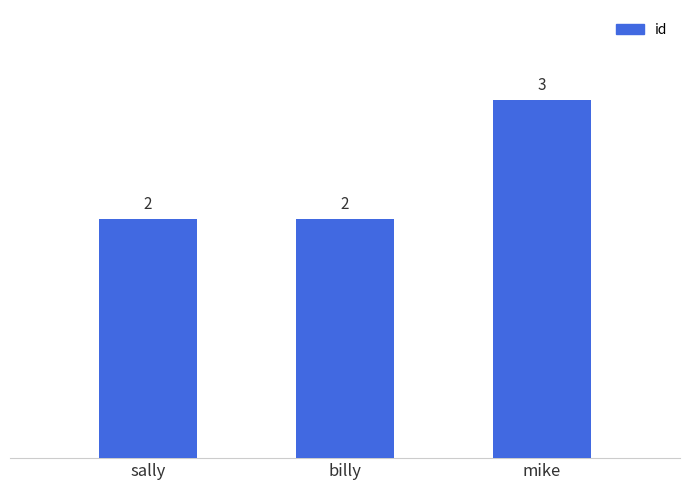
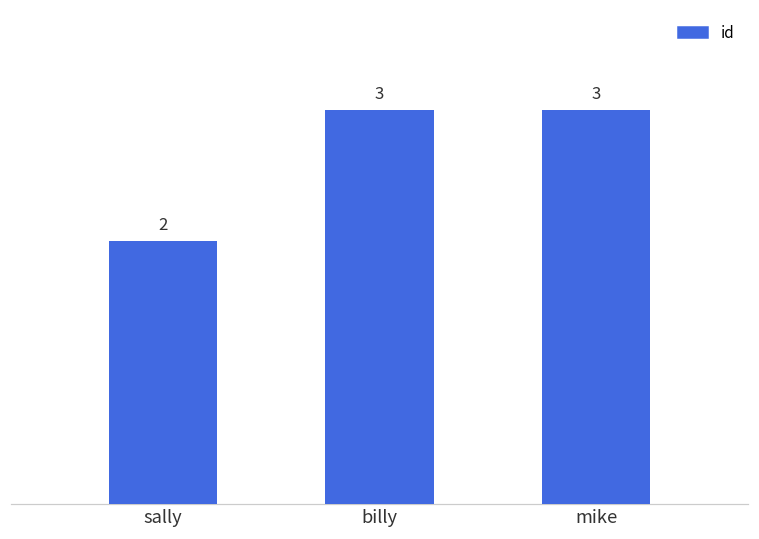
billy: 2 -> 3
